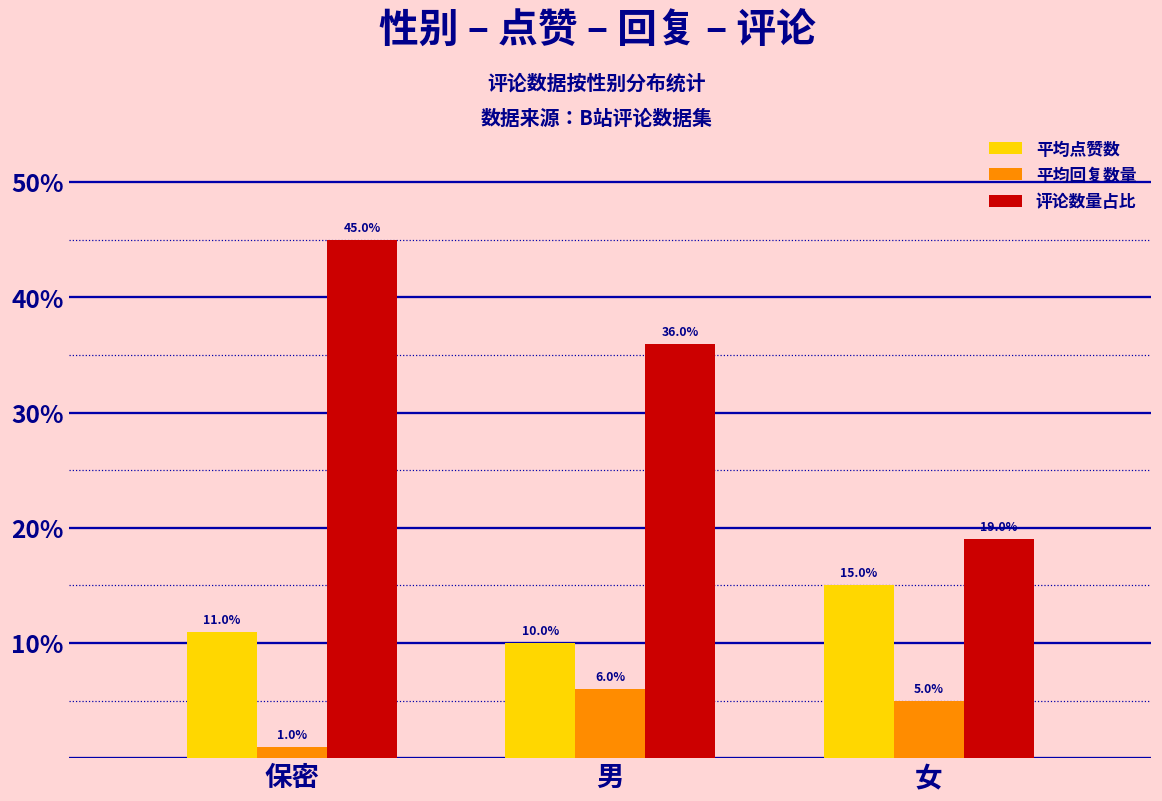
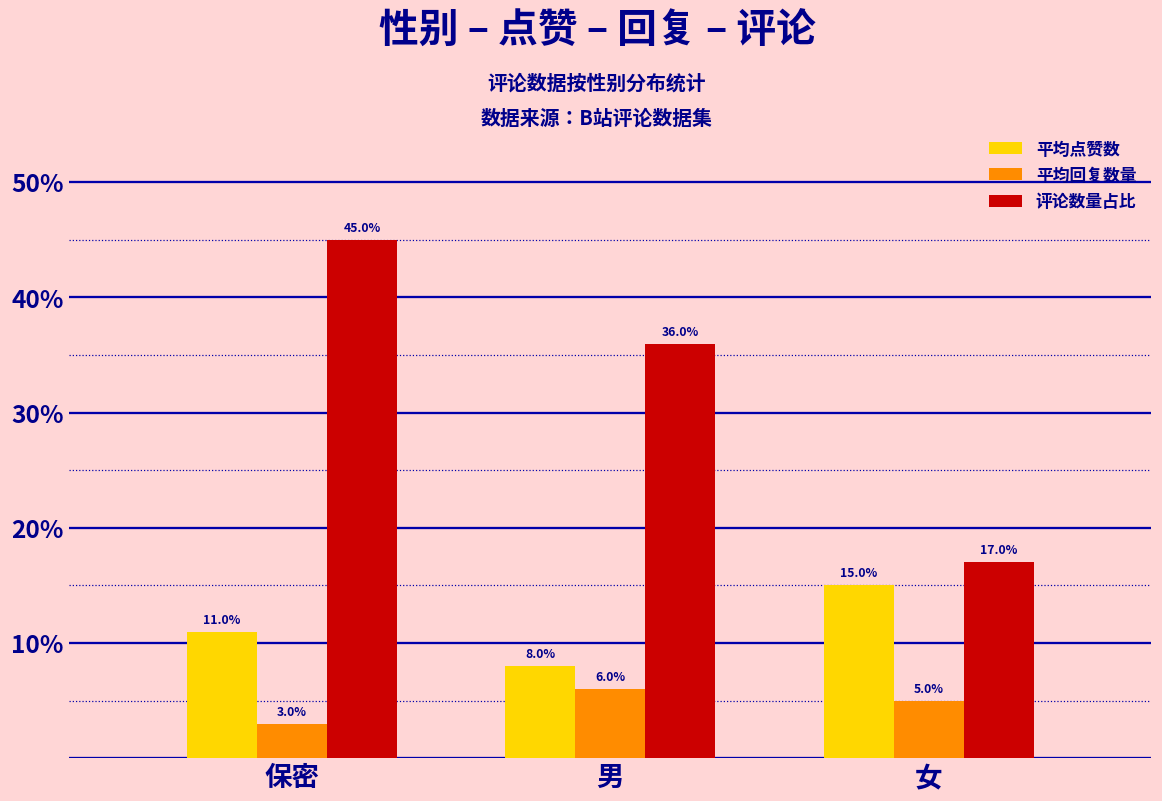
平均回复数量, 保密: 1.0% -> 3.0%
平均点赞数, 男: 10.0% -> 8.0%
评论数量占比, 女: 19.0% -> 17.0%
